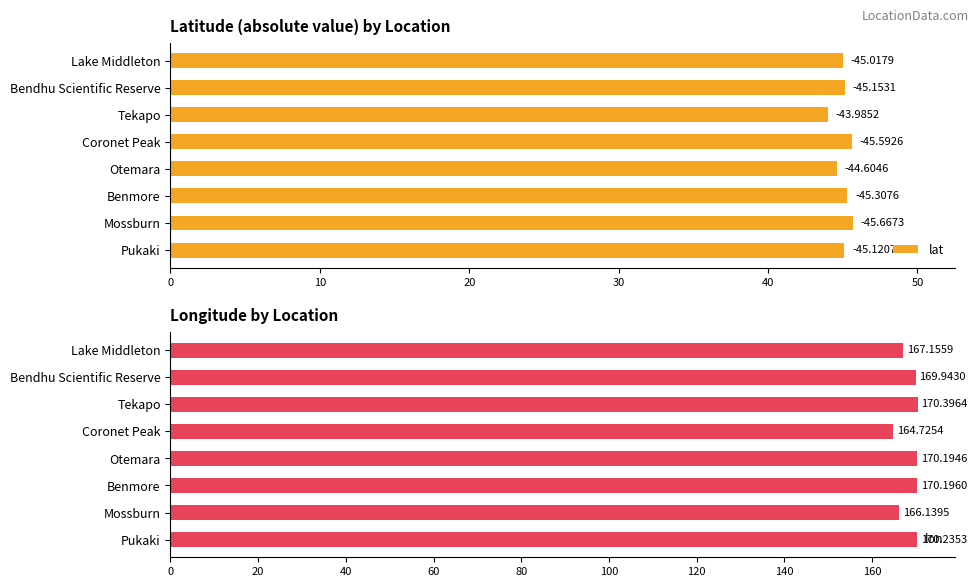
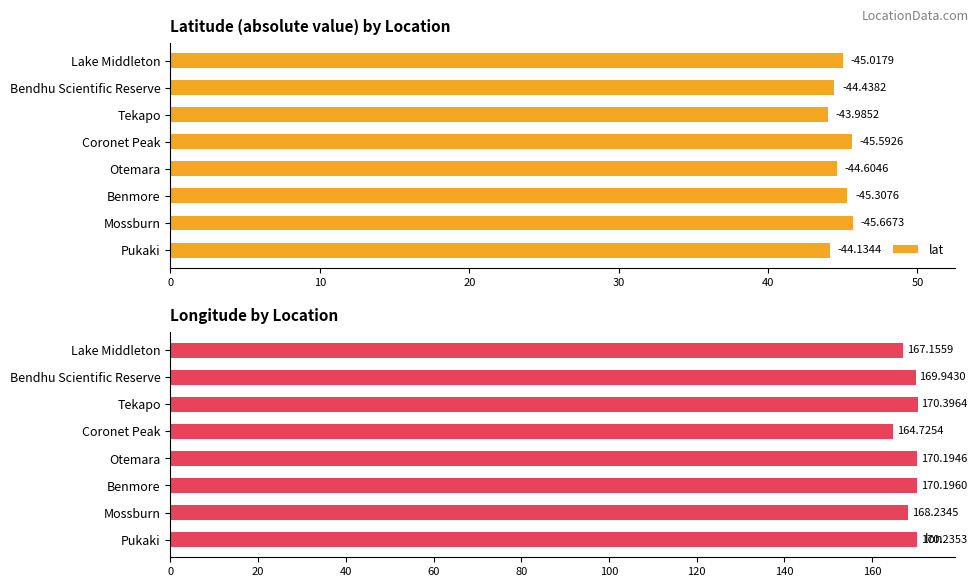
Latitude (absolute value) by Location, Bendhu Scientific Reserve: -45.1531 -> -44.4382
Latitude (absolute value) by Location, Pukaki: -45.1207 -> -44.1344
Longitude by Location, Mossburn: 166.1395 -> 168.2345
